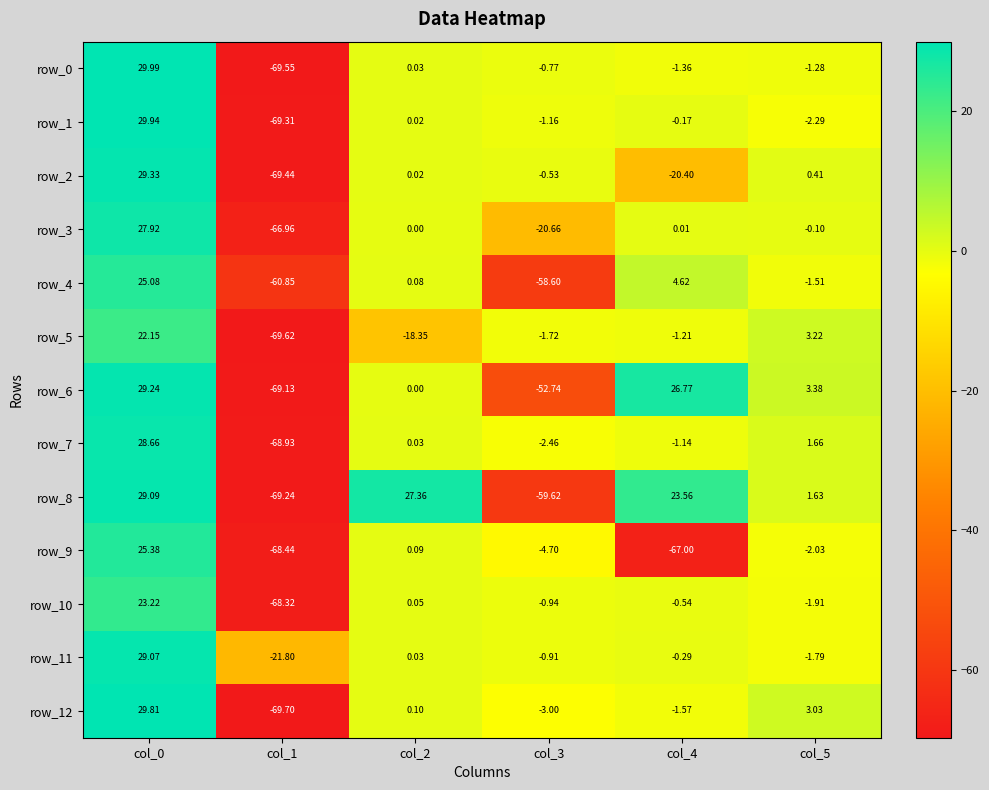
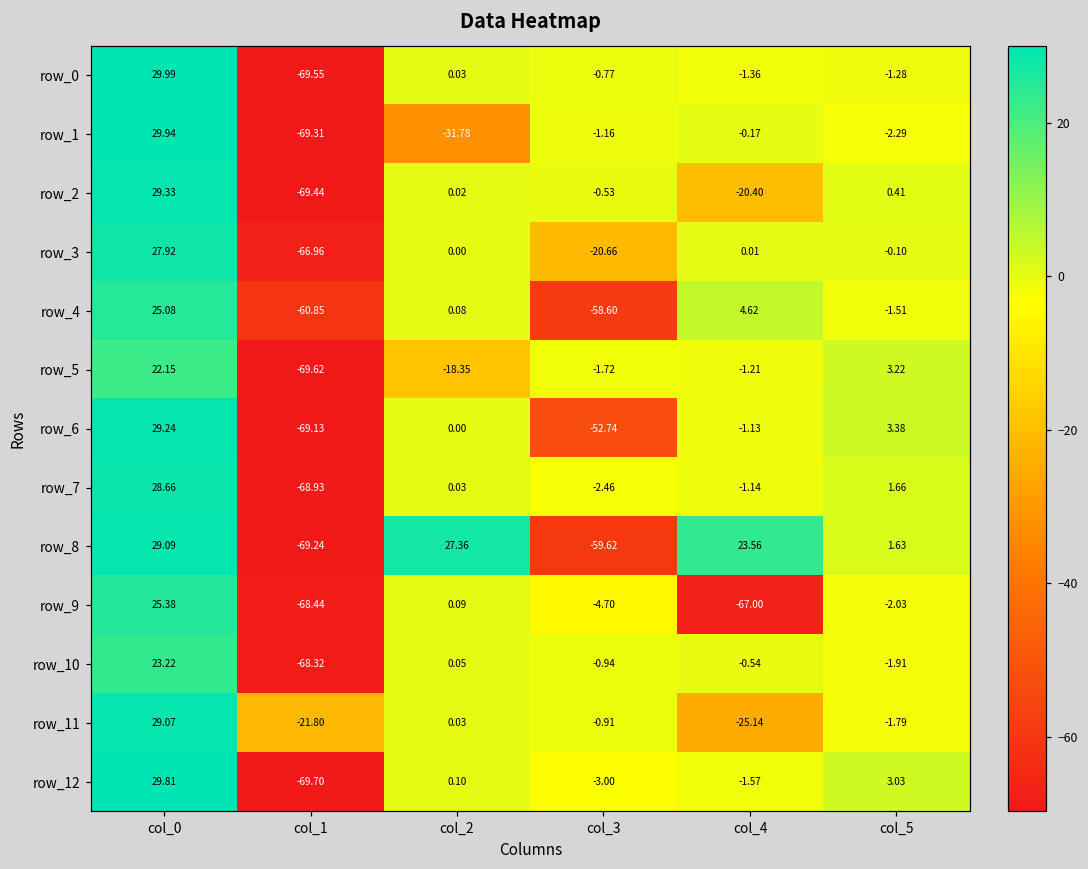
row_1, col_2: 0.02 -> -31.78
row_6, col_4: 26.77 -> -1.13
row_11, col_4: -0.29 -> -25.14
